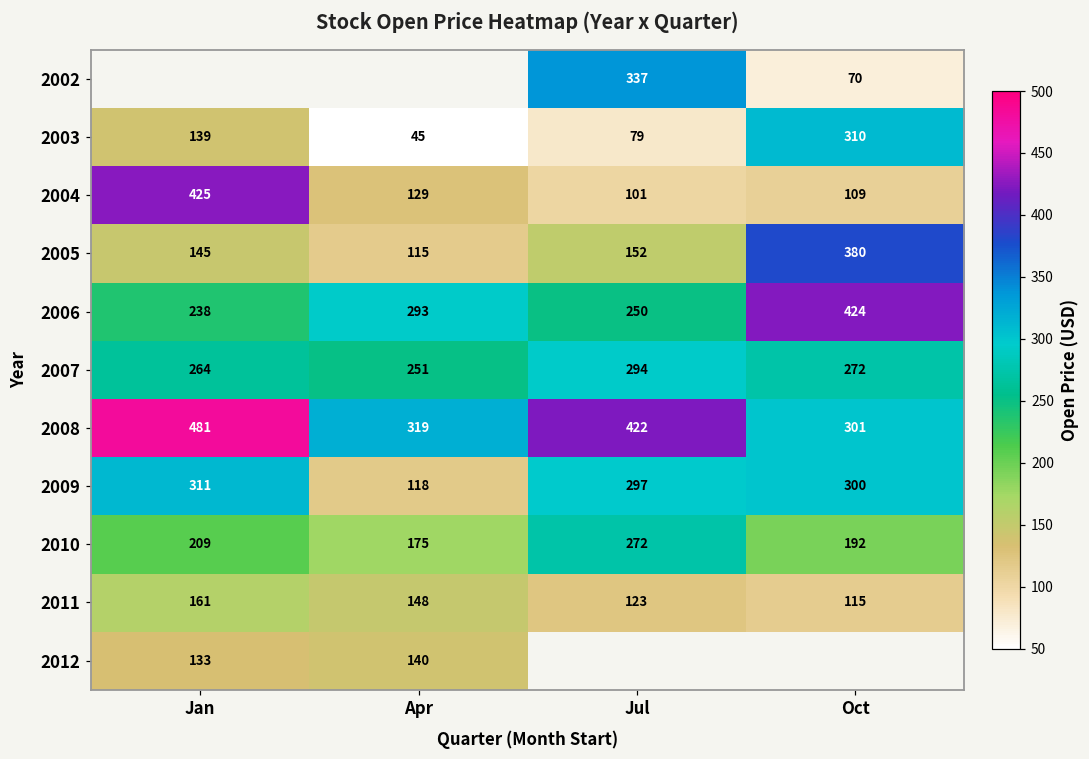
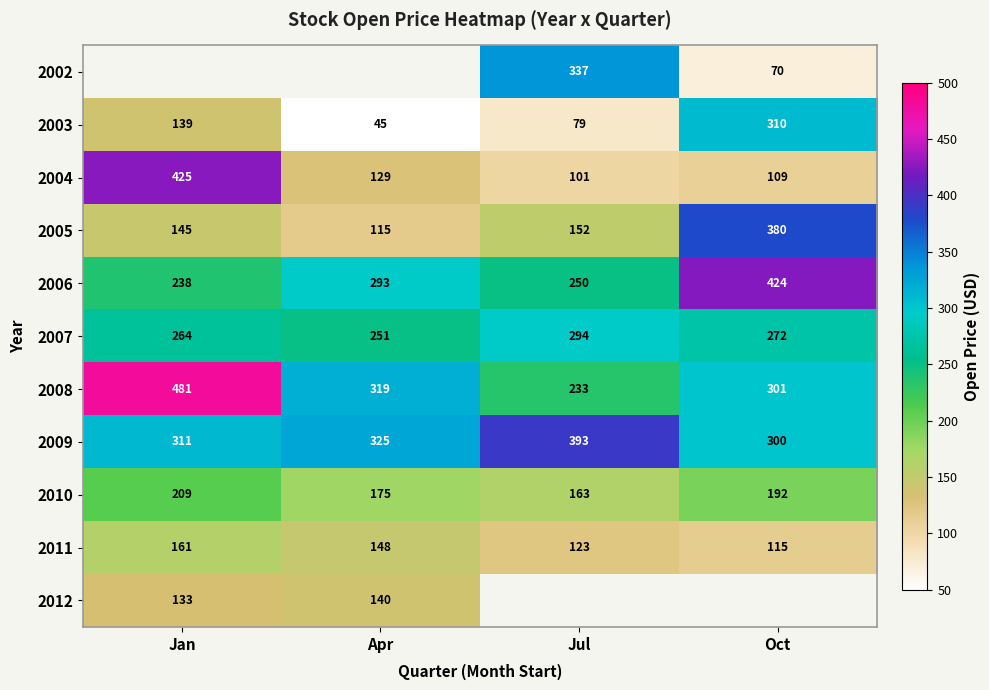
2008, Jul: 422 -> 233
2009, Apr: 118 -> 325
2009, Jul: 297 -> 393
2010, Jul: 272 -> 163
